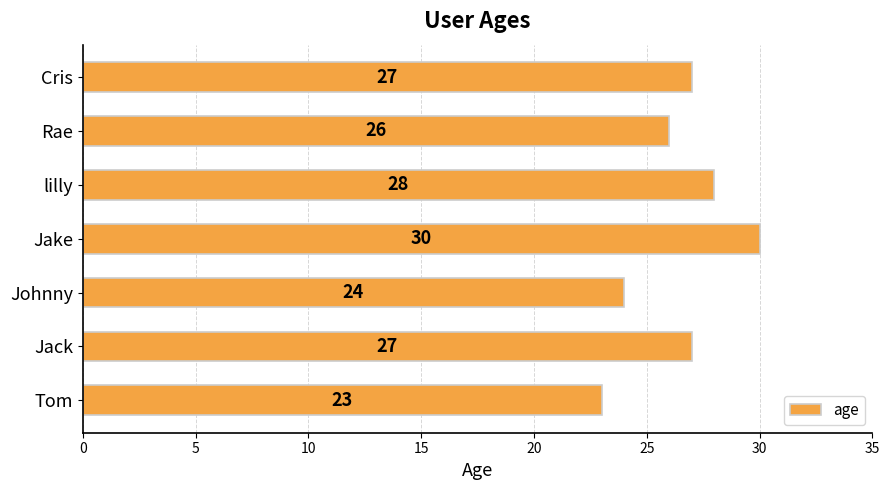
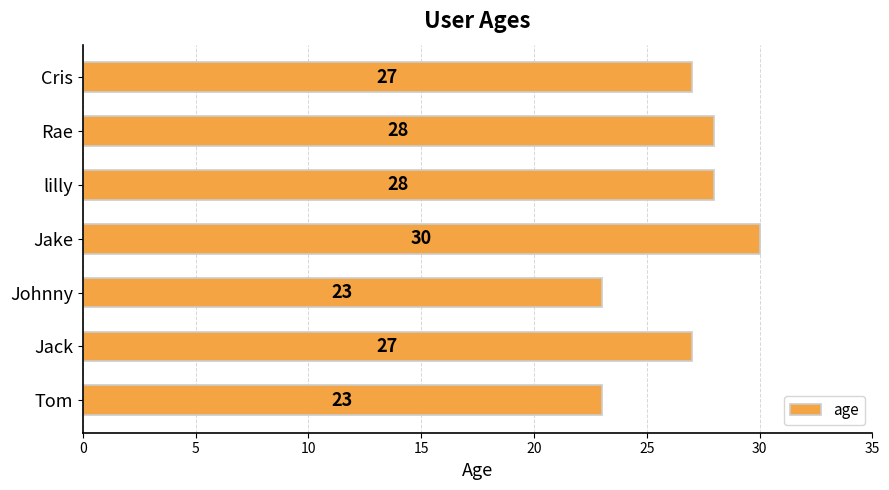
Rae: 26 -> 28
Johnny: 24 -> 23
